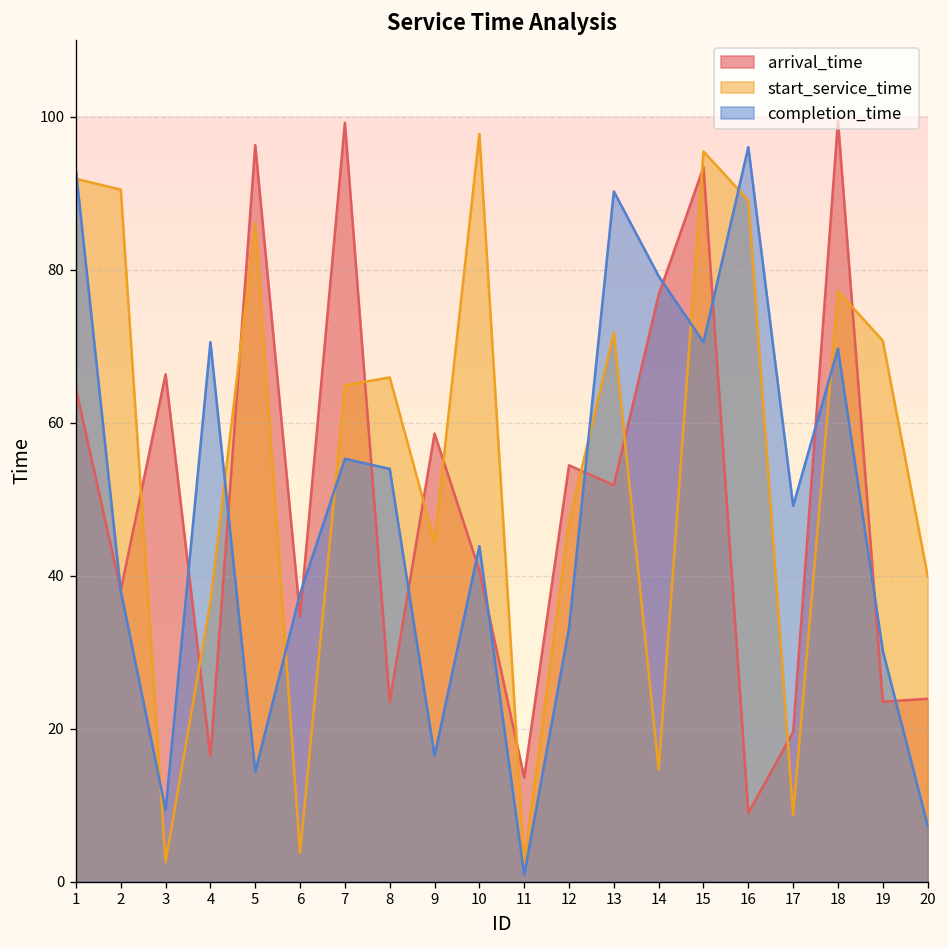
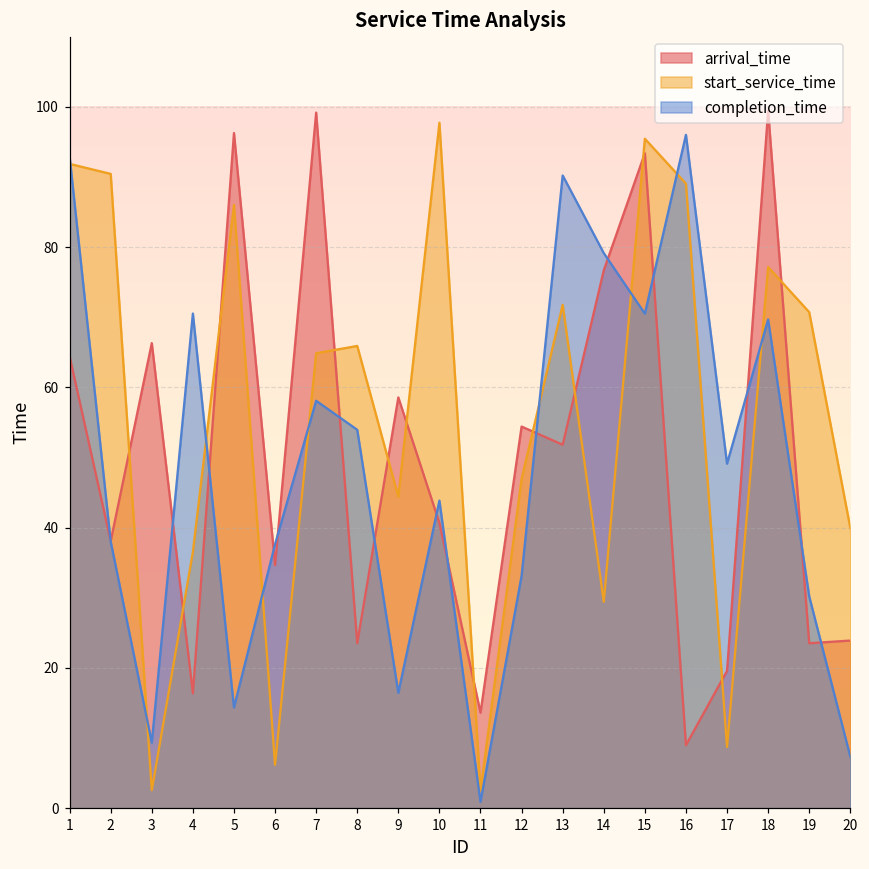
start_service_time, 6: 4 -> 6
completion_time, 7: 55 -> 58
start_service_time, 14: 15 -> 29
